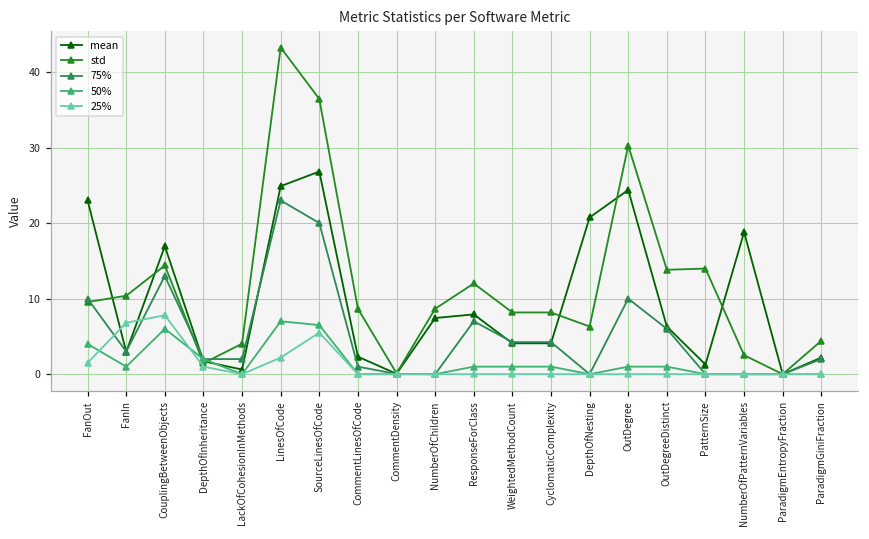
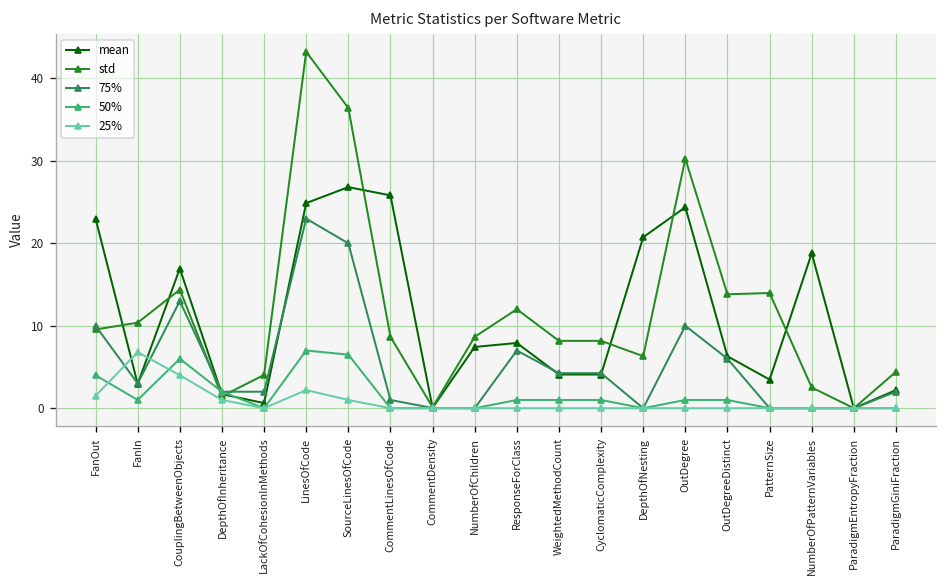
25%, CouplingBetweenObjects: 8 -> 4
25%, SourceLinesOfCode: 6 -> 1
mean, CommentLinesOfCode: 2 -> 26
mean, PatternSize: 1 -> 3
